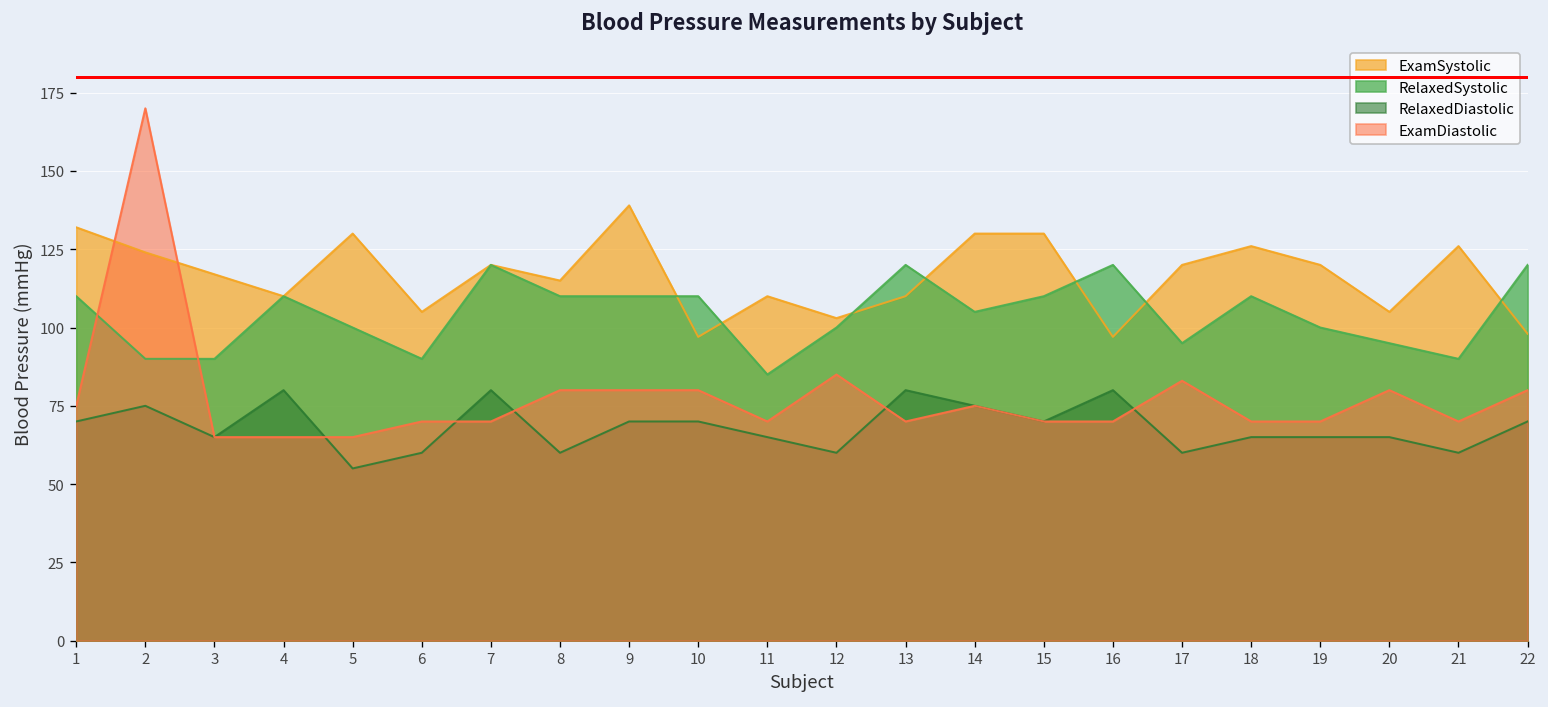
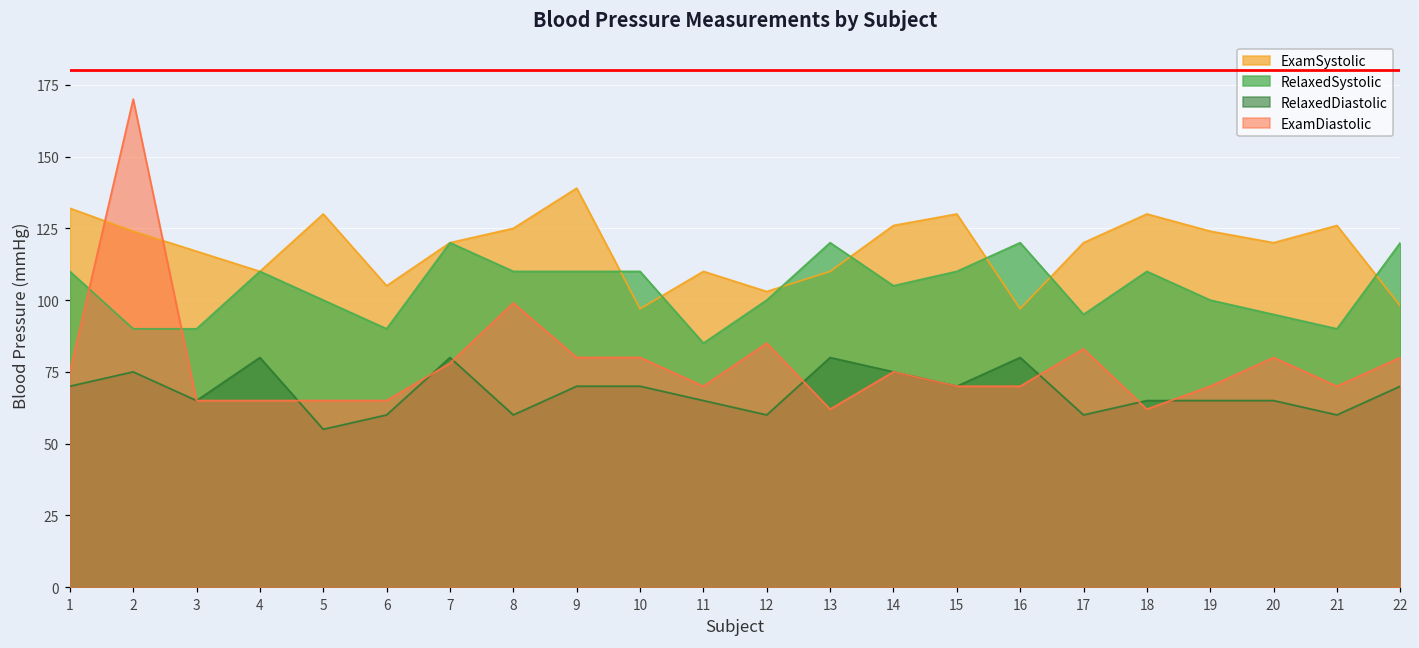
ExamDiastolic, 6: 70 -> 65
ExamDiastolic, 7: 70 -> 78
ExamSystolic, 8: 115 -> 125
ExamDiastolic, 8: 80 -> 99
ExamDiastolic, 13: 70 -> 62
ExamSystolic, 14: 130 -> 126
ExamSystolic, 18: 126 -> 130
ExamDiastolic, 18: 70 -> 62
ExamSystolic, 19: 120 -> 124
ExamSystolic, 20: 105 -> 120
